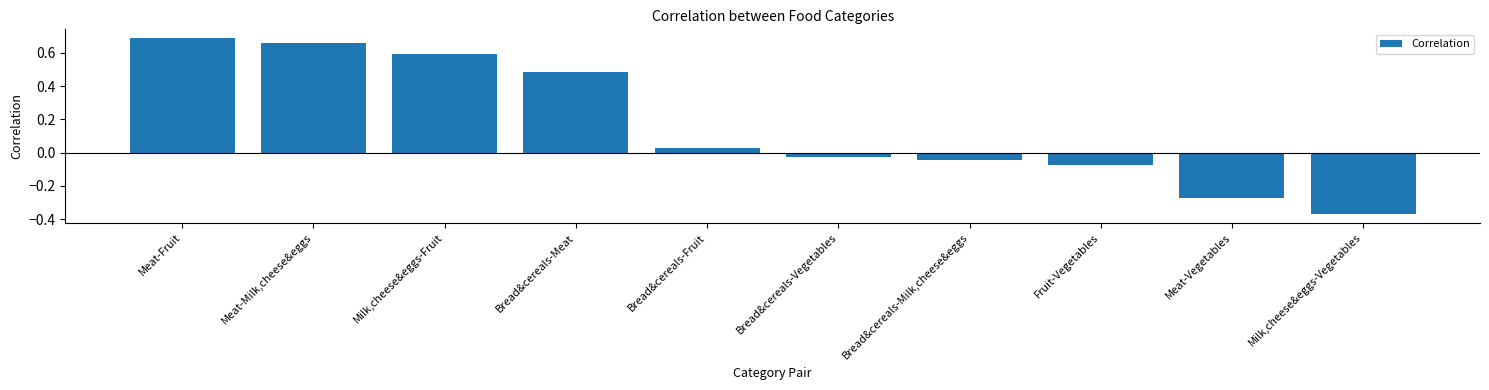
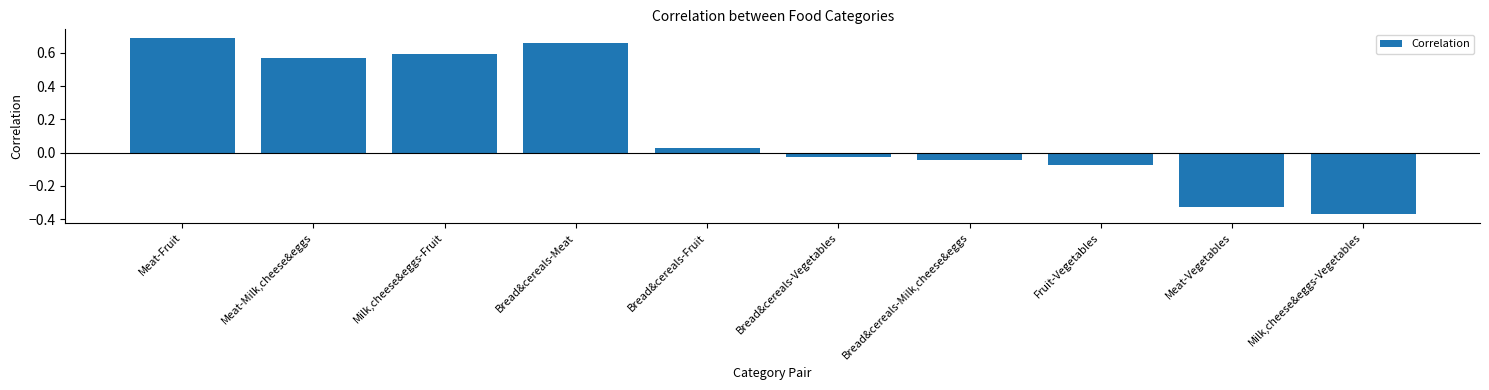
Meat-Milk,cheese&eggs: 0.66 -> 0.57
Bread&cereals-Meat: 0.49 -> 0.66
Meat-Vegetables: -0.27 -> -0.33
